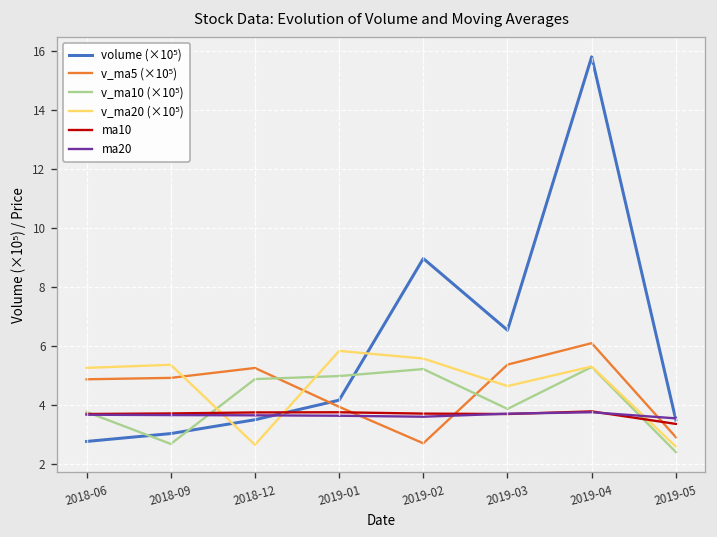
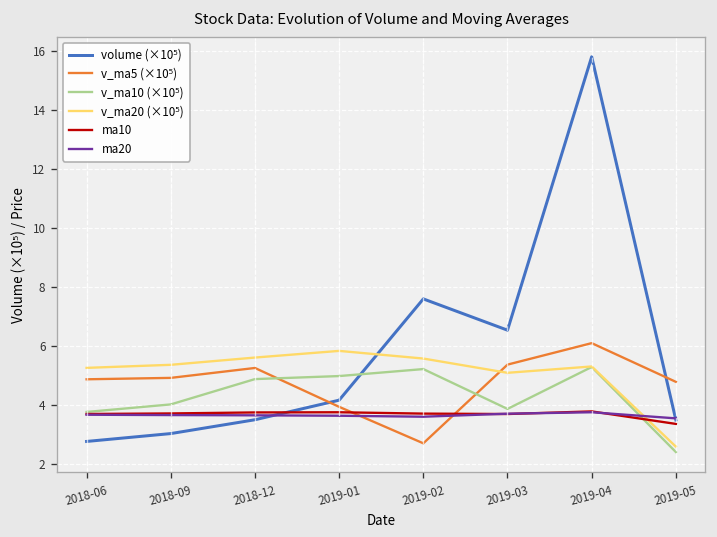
v_ma10 (×10⁵), 2018-09: 2.7 -> 4.0
v_ma20 (×10⁵), 2018-12: 2.6 -> 5.6
volume (×10⁵), 2019-02: 9.0 -> 7.6
v_ma20 (×10⁵), 2019-03: 4.6 -> 5.1
v_ma5 (×10⁵), 2019-05: 2.9 -> 4.8
